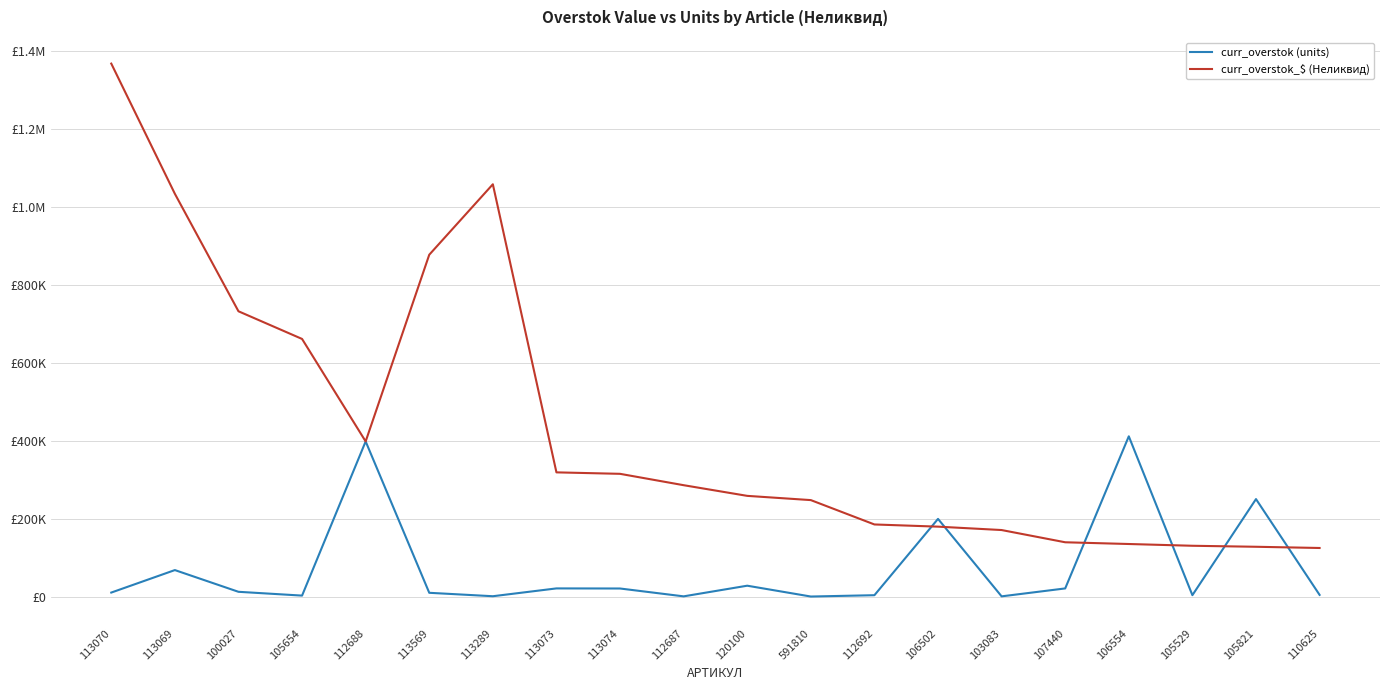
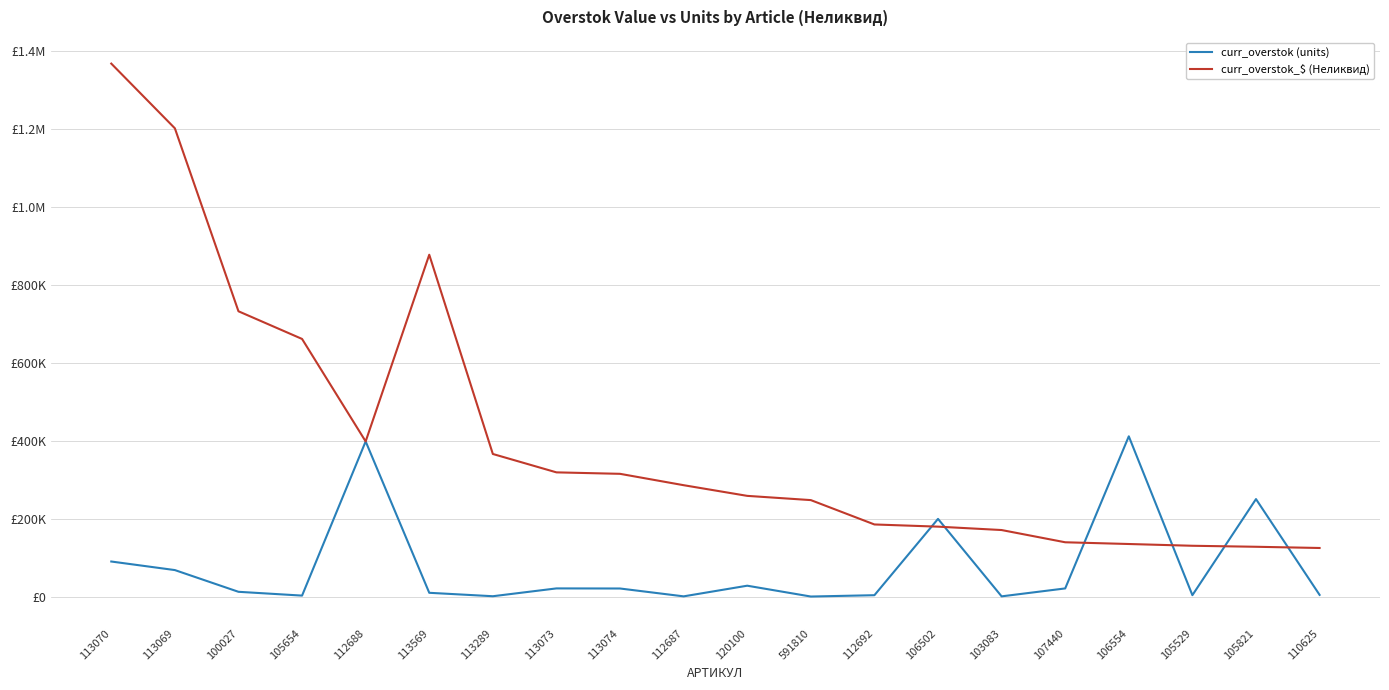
curr_overstok (units), 113070: £10000 -> £90000
curr_overstok_$ (Неликвид), 113069: £1030000 -> £1200000
curr_overstok_$ (Неликвид), 113289: £1060000 -> £370000
